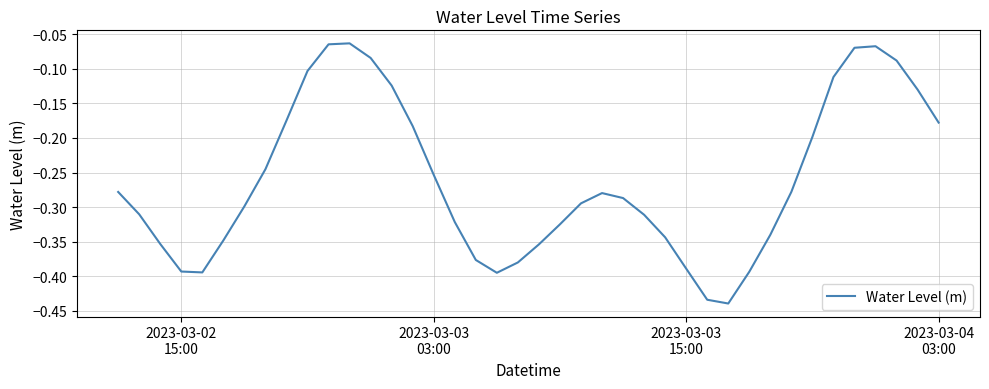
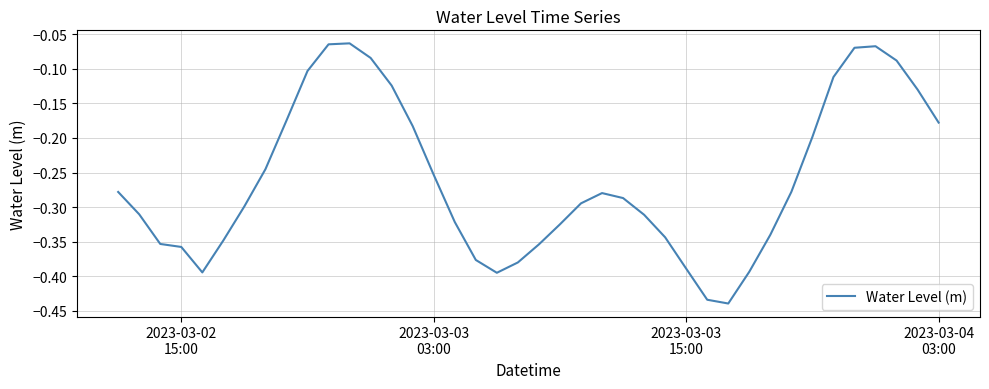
2023-03-02 15:00: -0.39 -> -0.36
